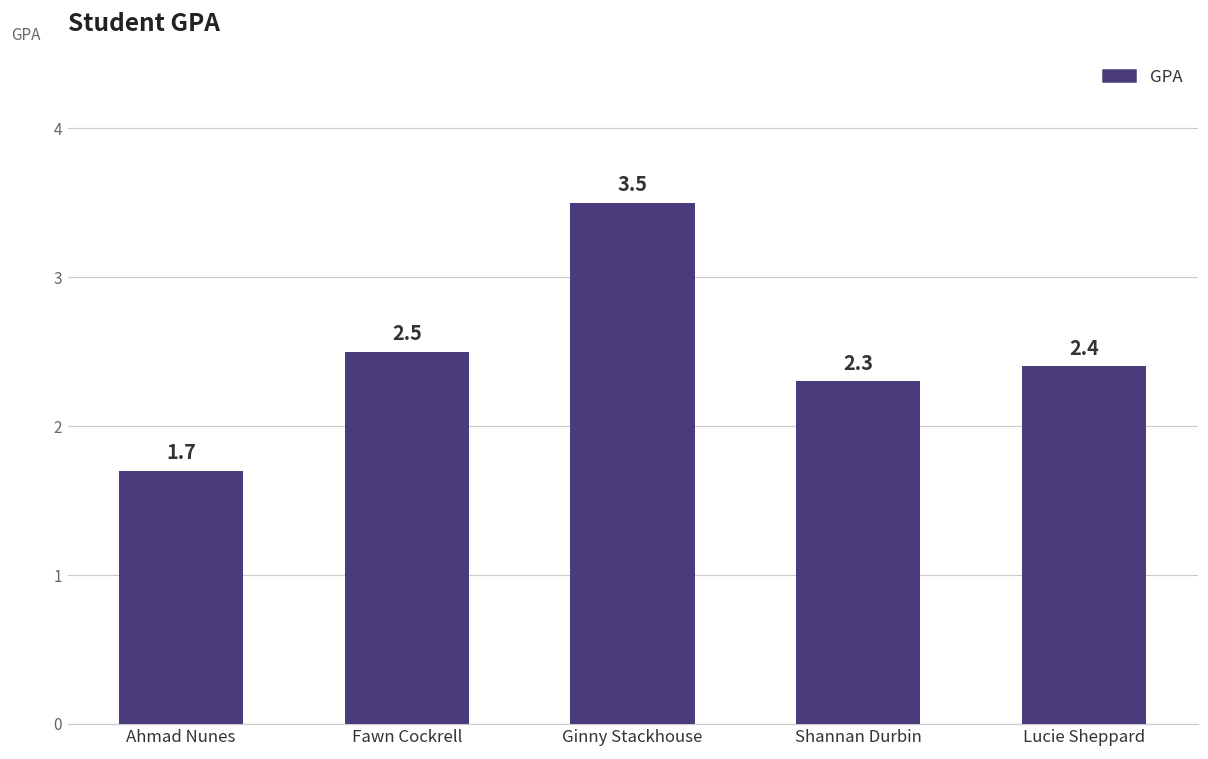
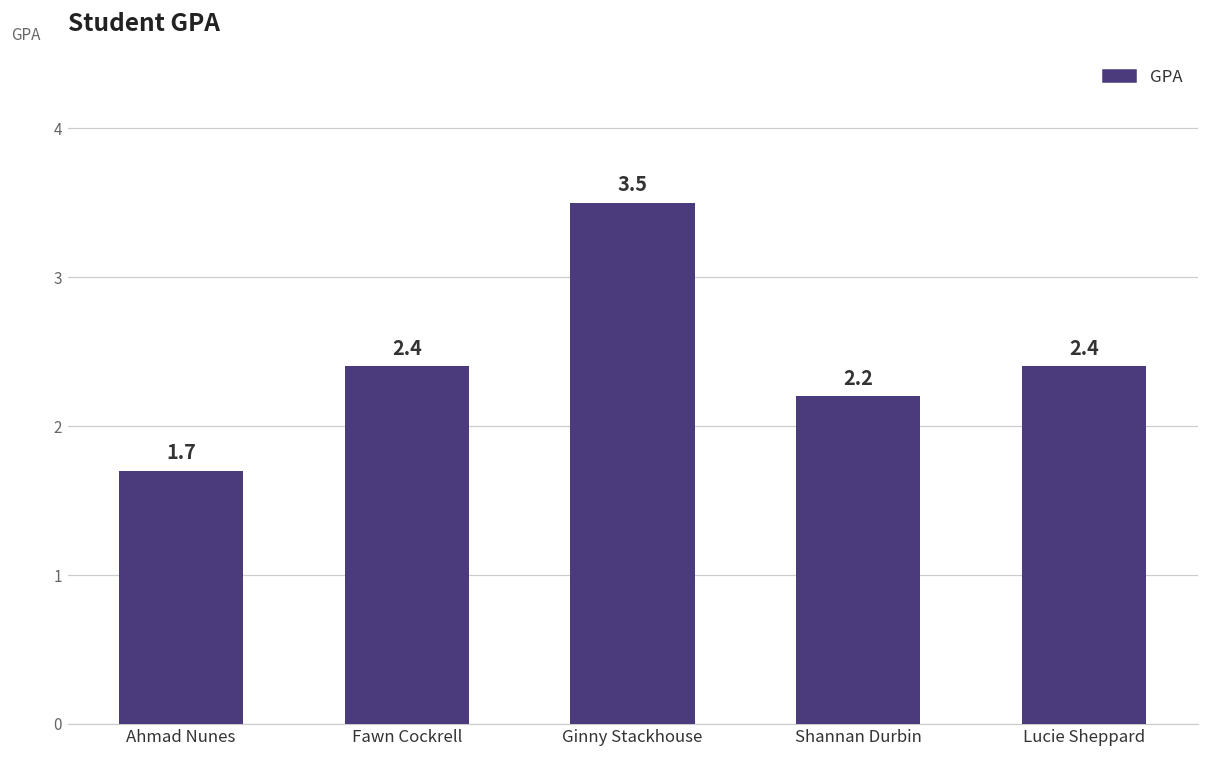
Fawn Cockrell: 2.5 -> 2.4
Shannan Durbin: 2.3 -> 2.2
